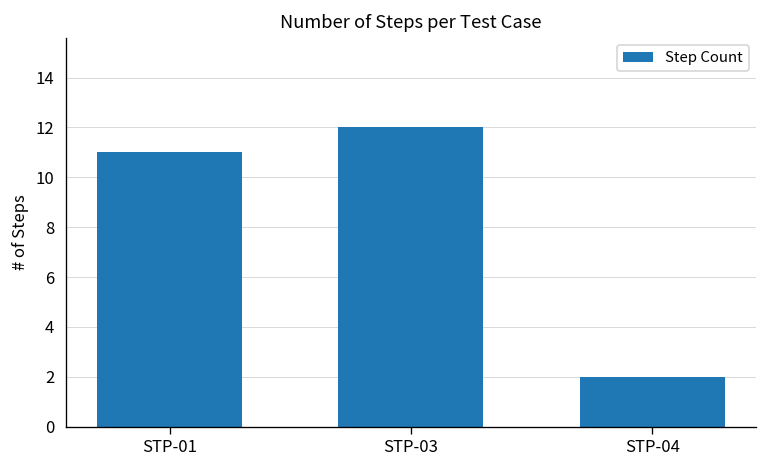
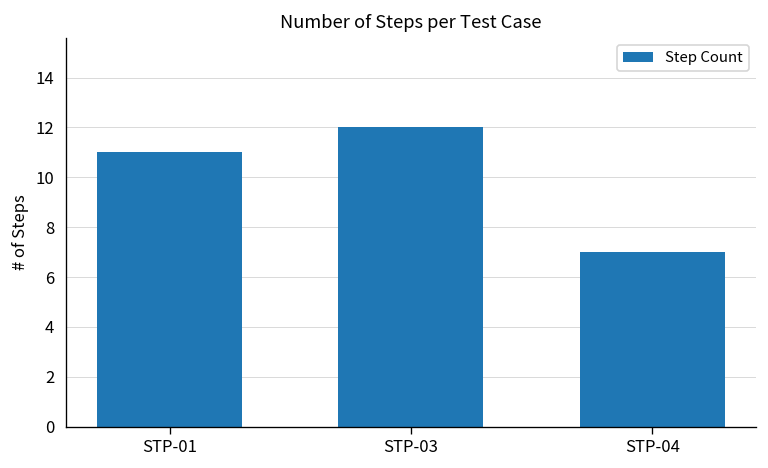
STP-04: 2 -> 7
